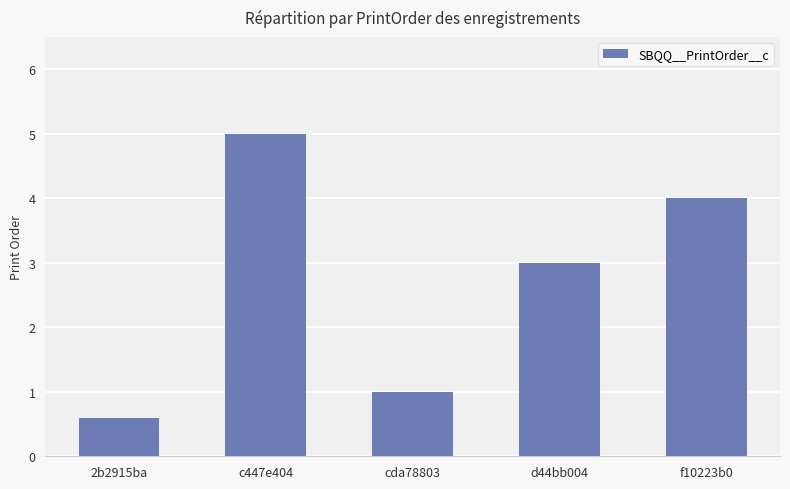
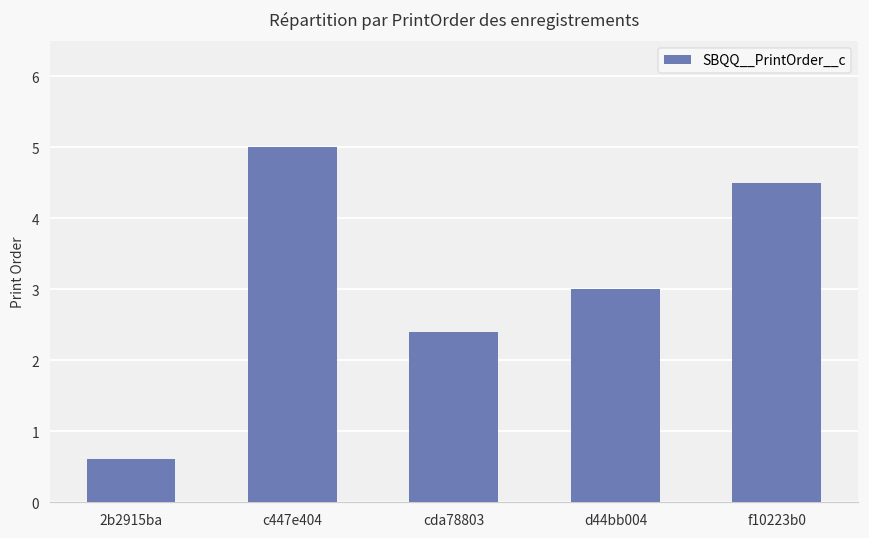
cda78803: 1.0 -> 2.4
f10223b0: 4.0 -> 4.5
